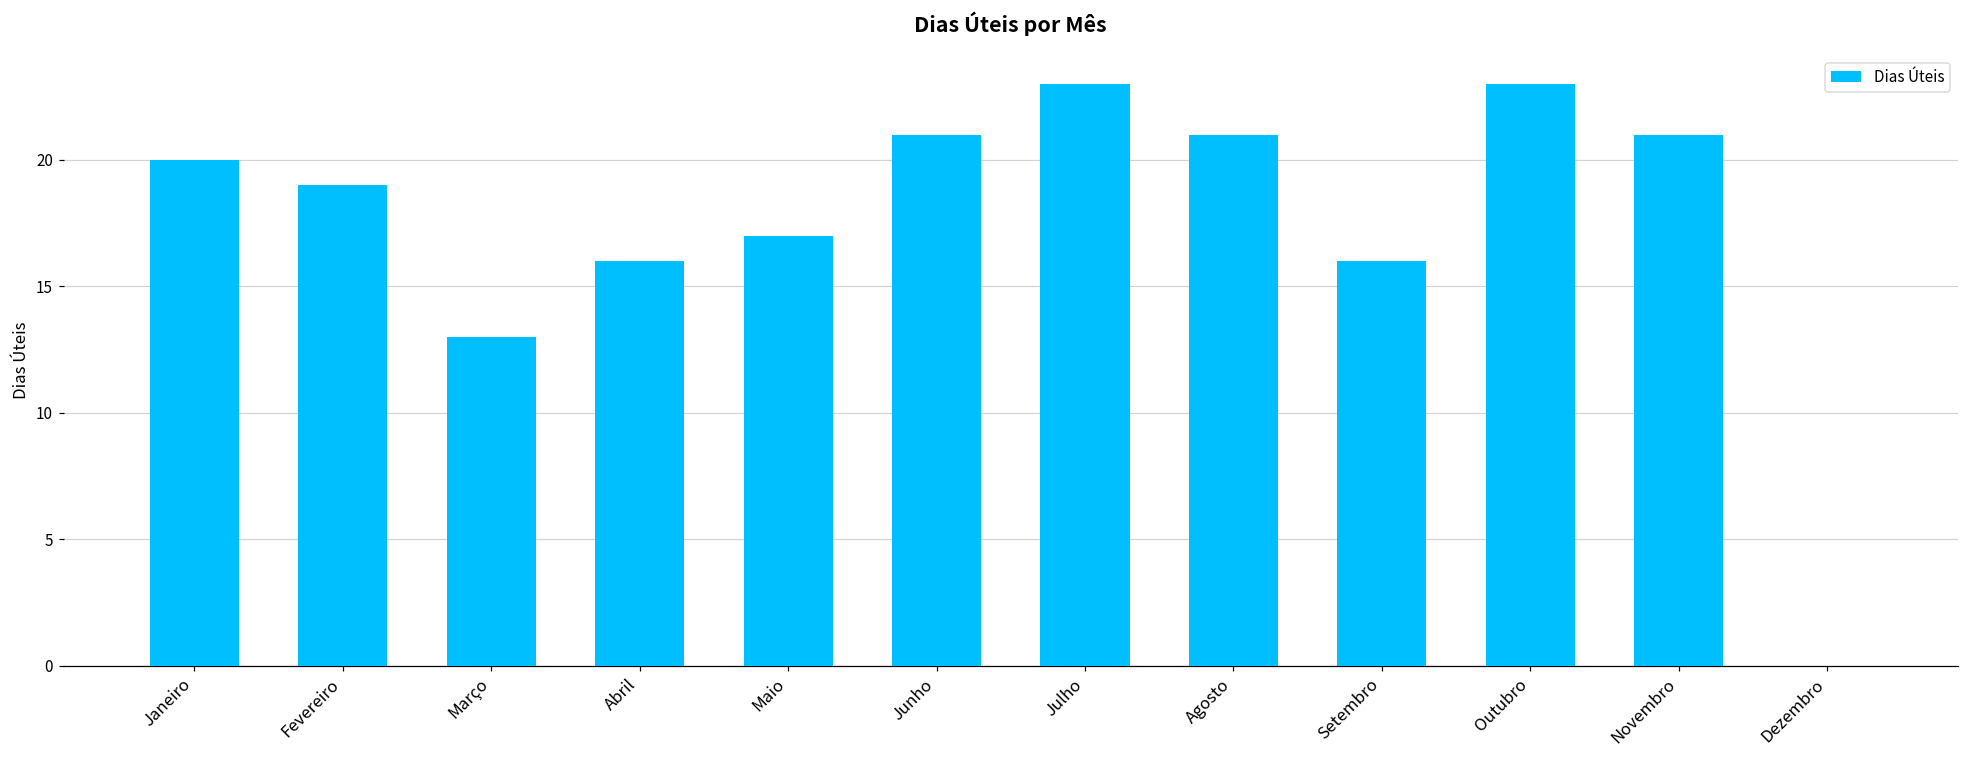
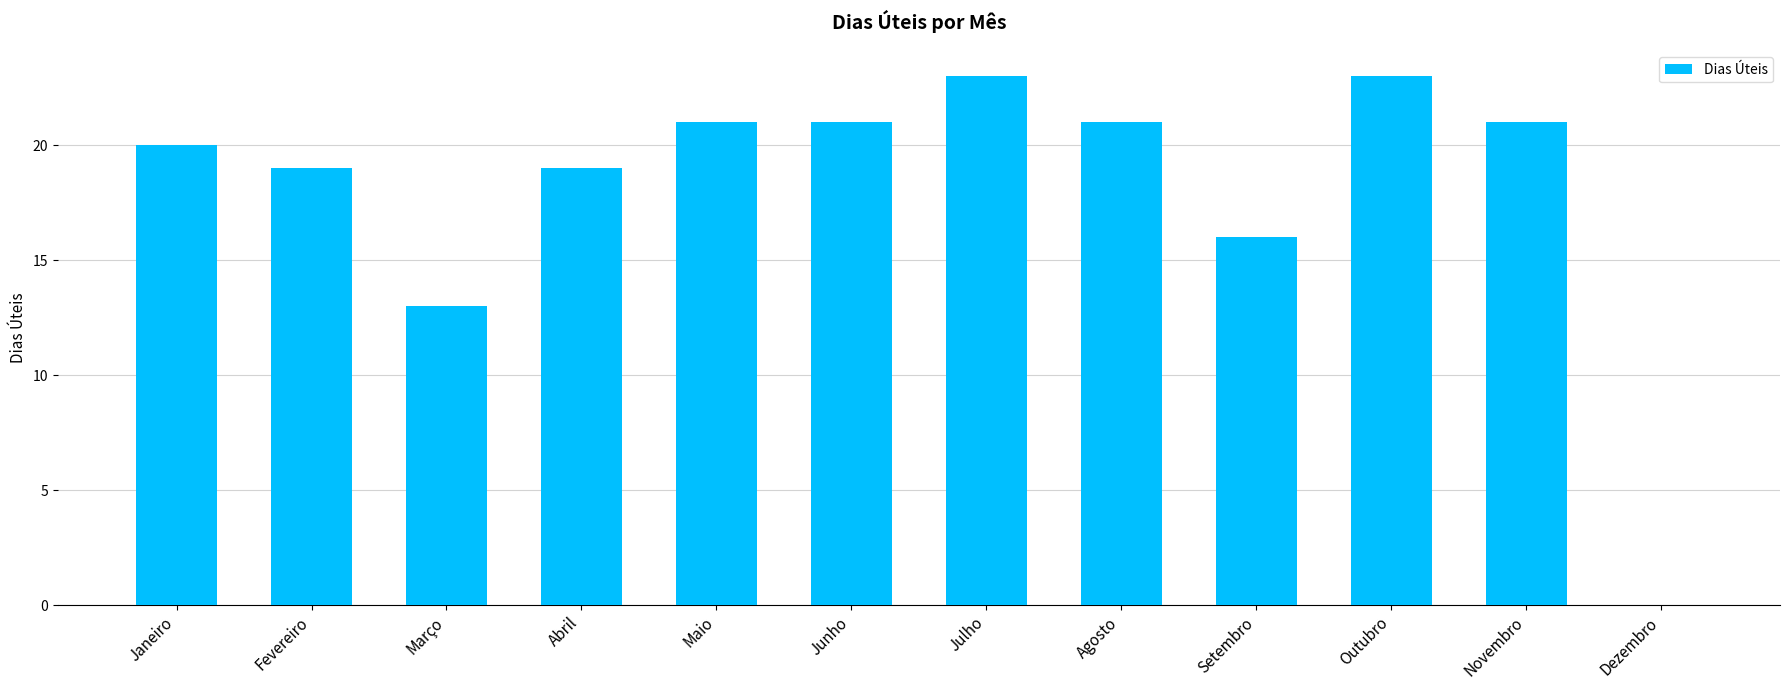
Abril: 16 -> 19
Maio: 17 -> 21
